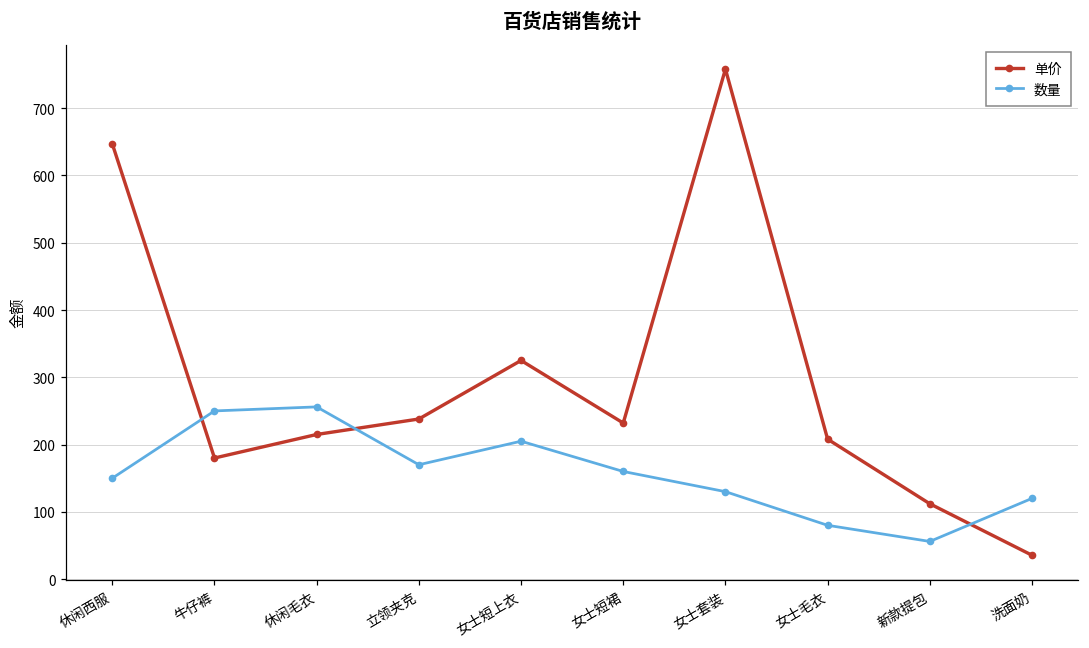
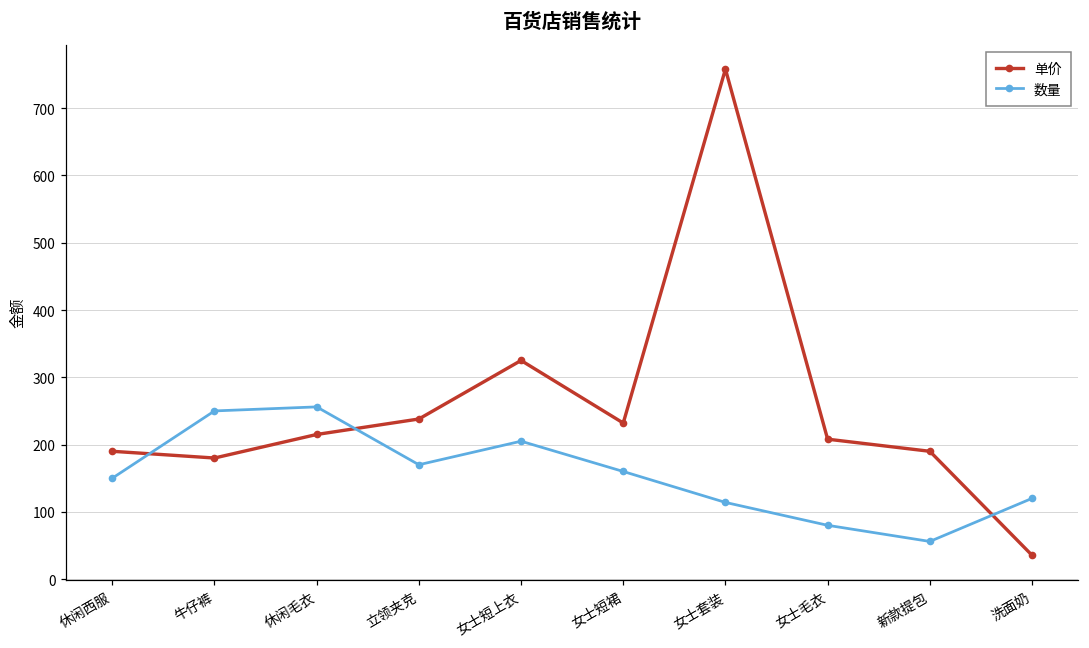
单价, 休闲西服: 650 -> 190
数量, 女士套装: 130 -> 110
单价, 新款提包: 110 -> 190
